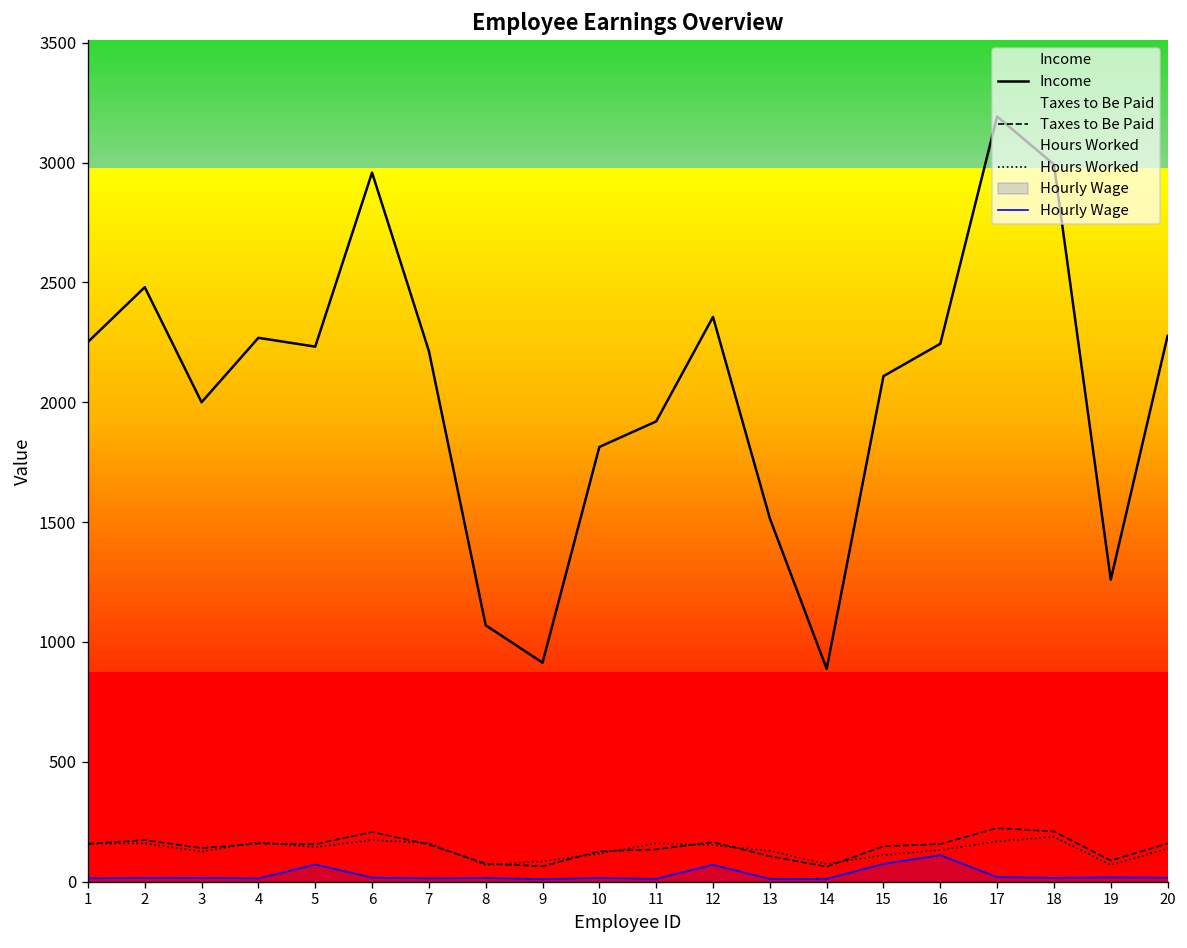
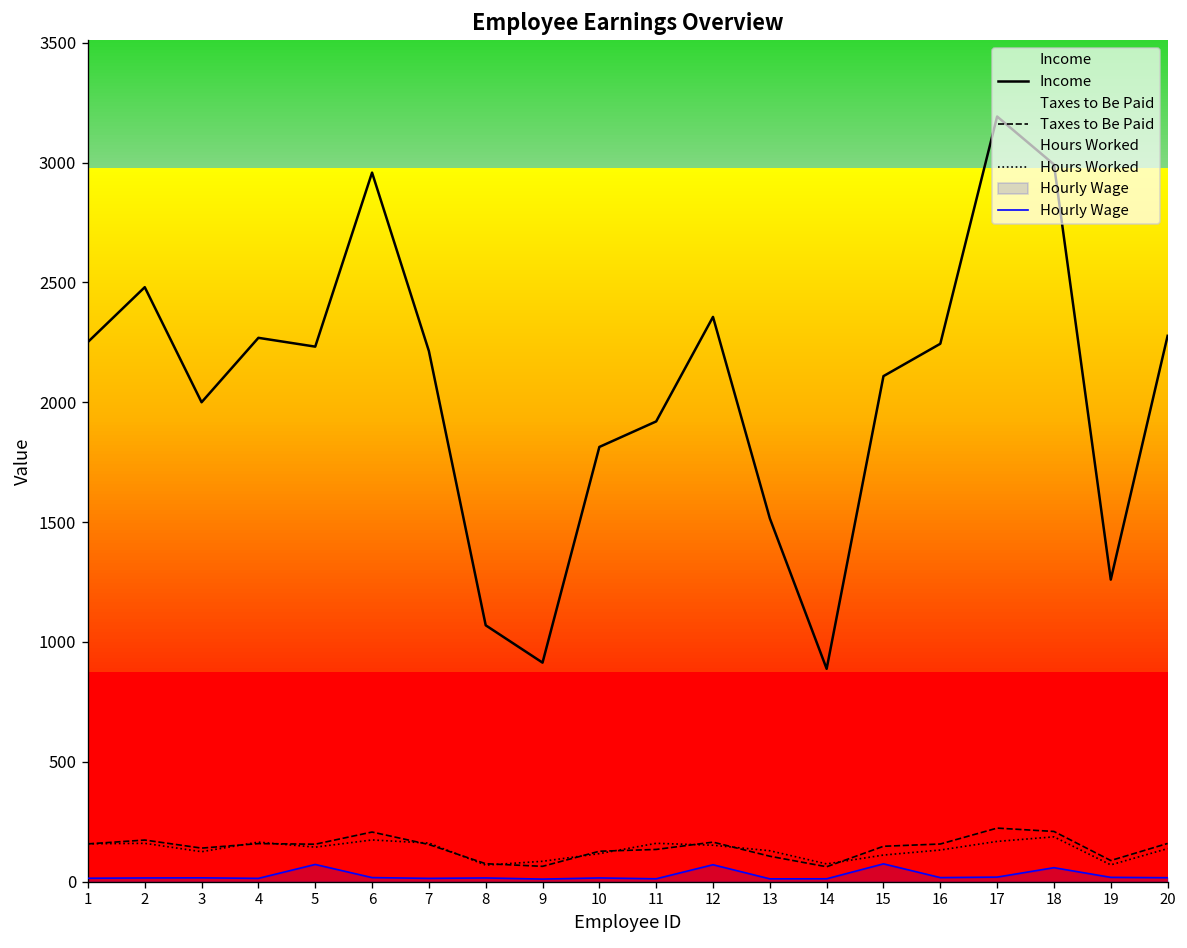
Hourly Wage, 16: 110 -> 20
Hourly Wage, 18: 20 -> 60
